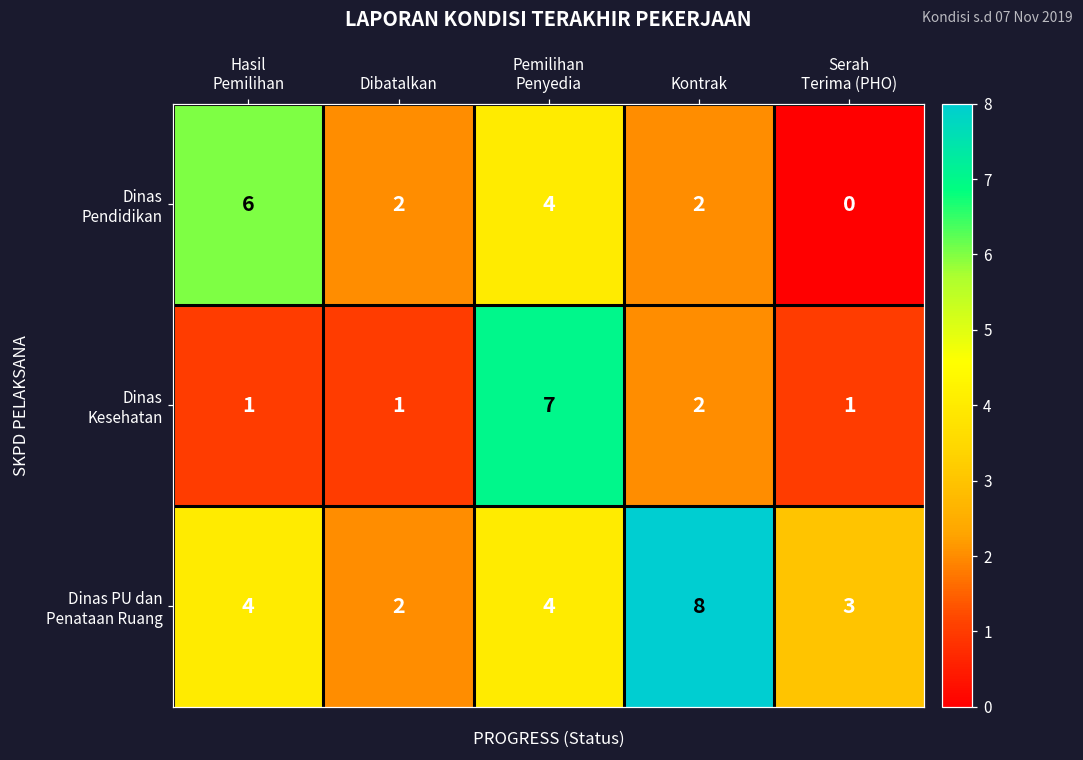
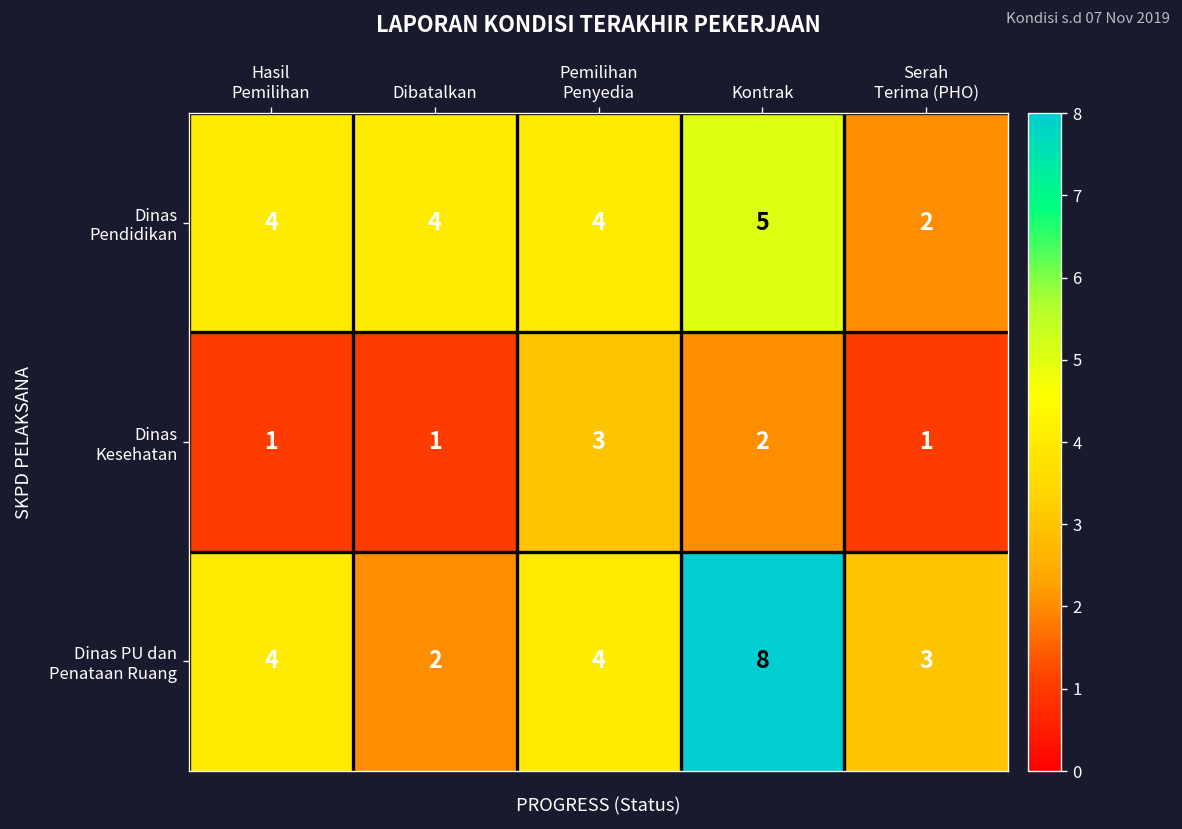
Dinas Pendidikan, Hasil Pemilihan: 6 -> 4
Dinas Pendidikan, Dibatalkan: 2 -> 4
Dinas Pendidikan, Kontrak: 2 -> 5
Dinas Pendidikan, Serah Terima (PHO): 0 -> 2
Dinas Kesehatan, Pemilihan Penyedia: 7 -> 3
